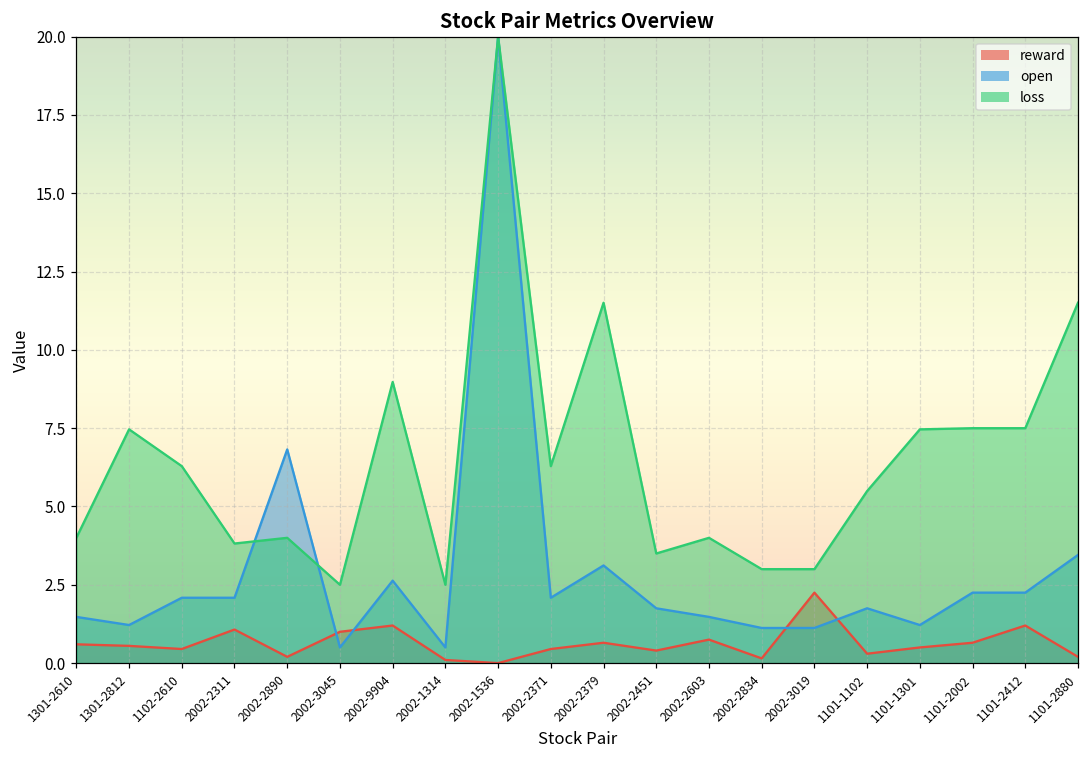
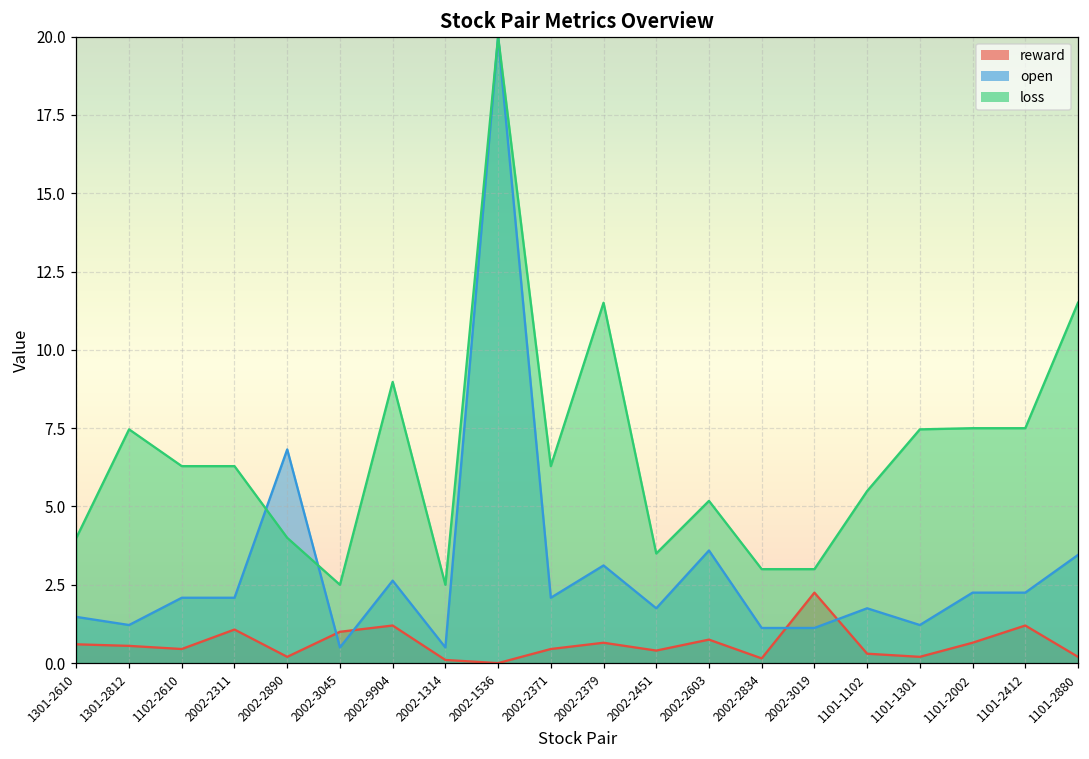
loss, 2002-2311: 3.8 -> 6.3
open, 2002-2603: 1.5 -> 3.6
loss, 2002-2603: 4.0 -> 5.2
reward, 1101-1301: 0.5 -> 0.2
